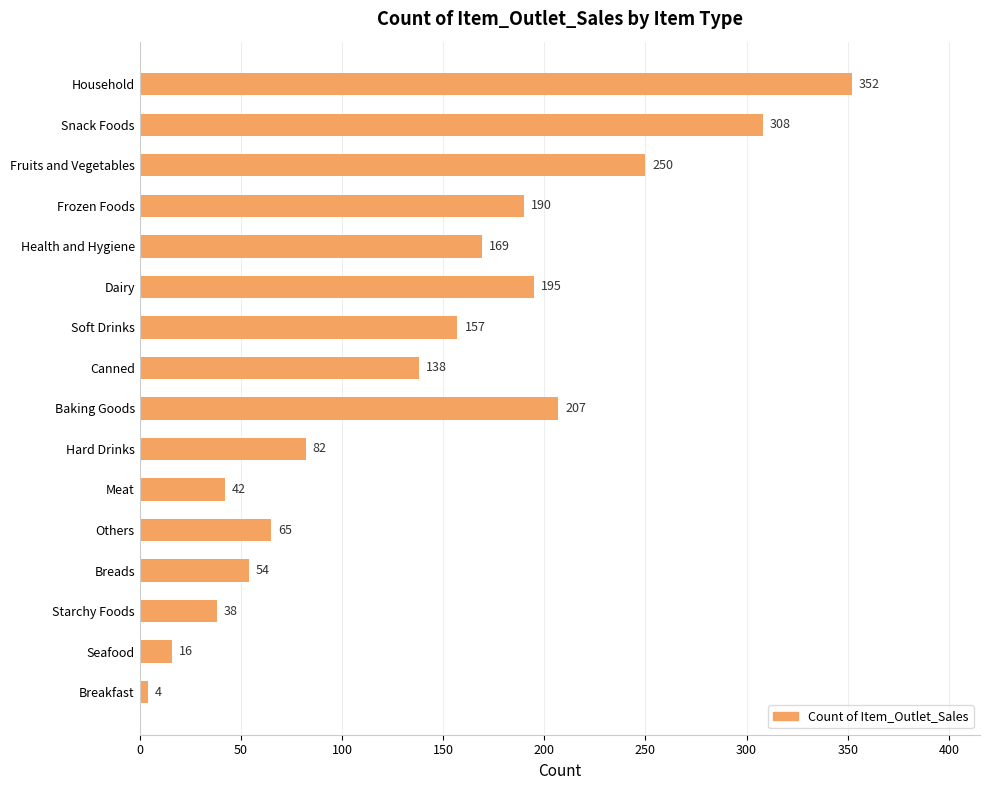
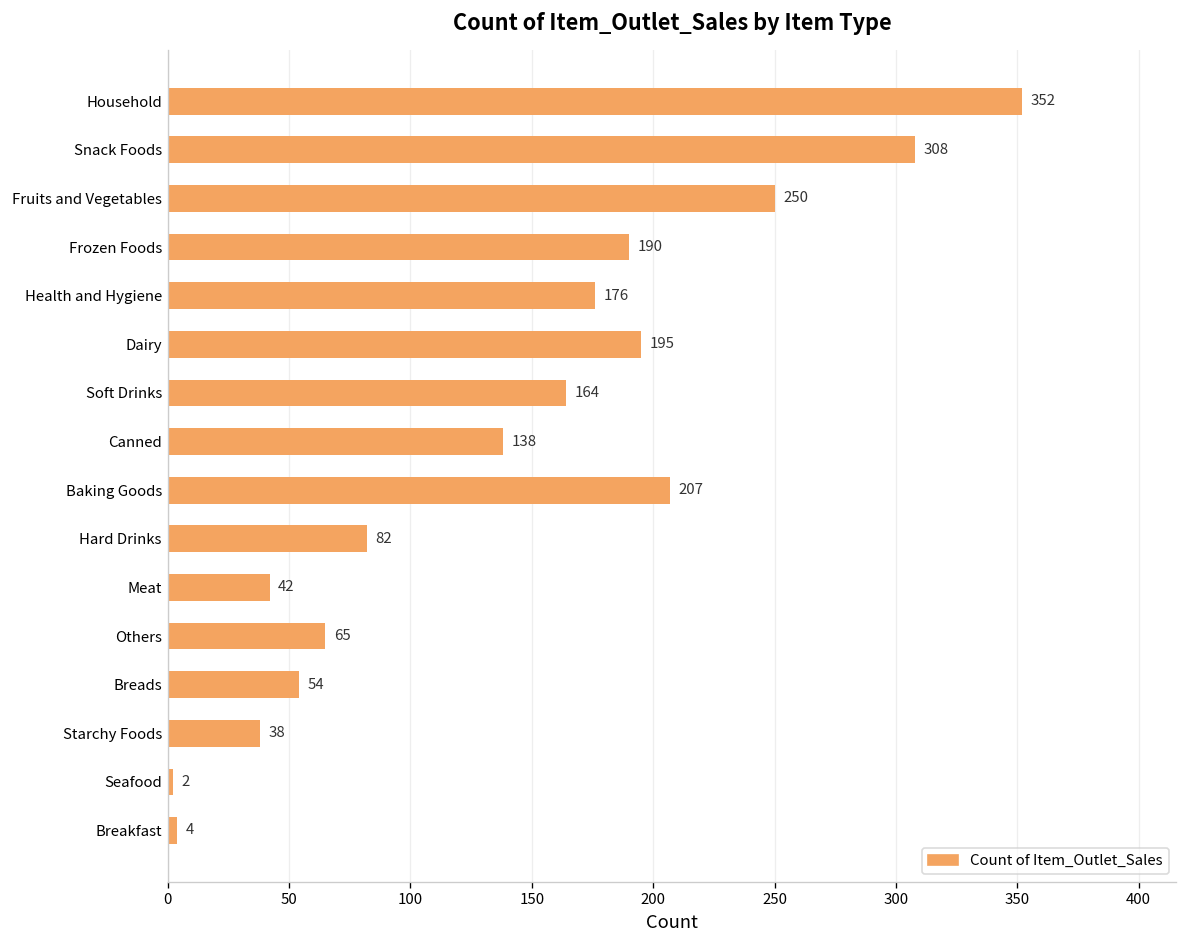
Health and Hygiene: 169 -> 176
Soft Drinks: 157 -> 164
Seafood: 16 -> 2
